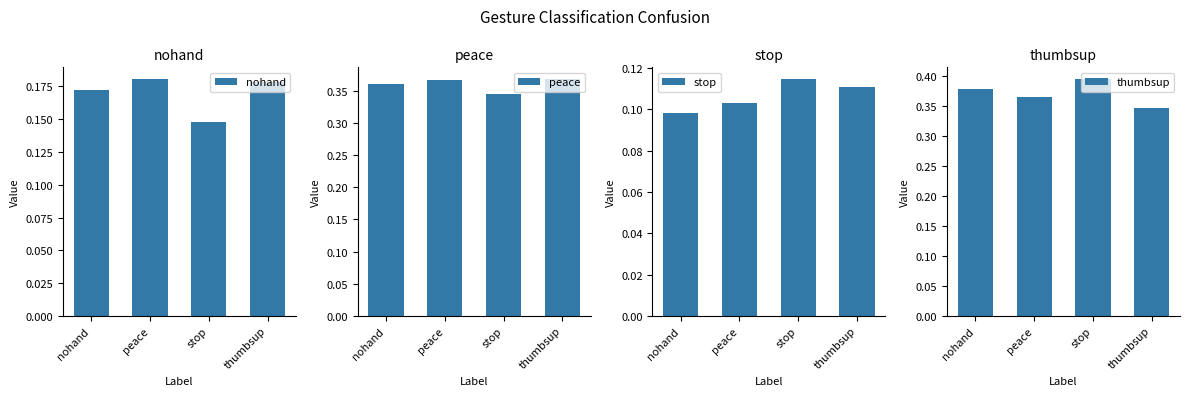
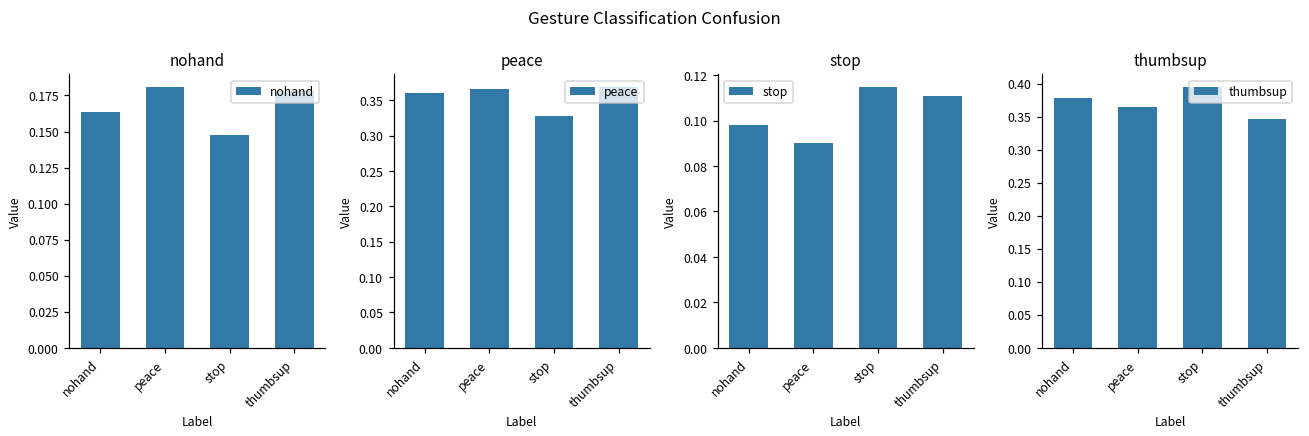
nohand, nohand: 0.173 -> 0.164
peace, stop: 0.34 -> 0.33
stop, peace: 0.103 -> 0.090
